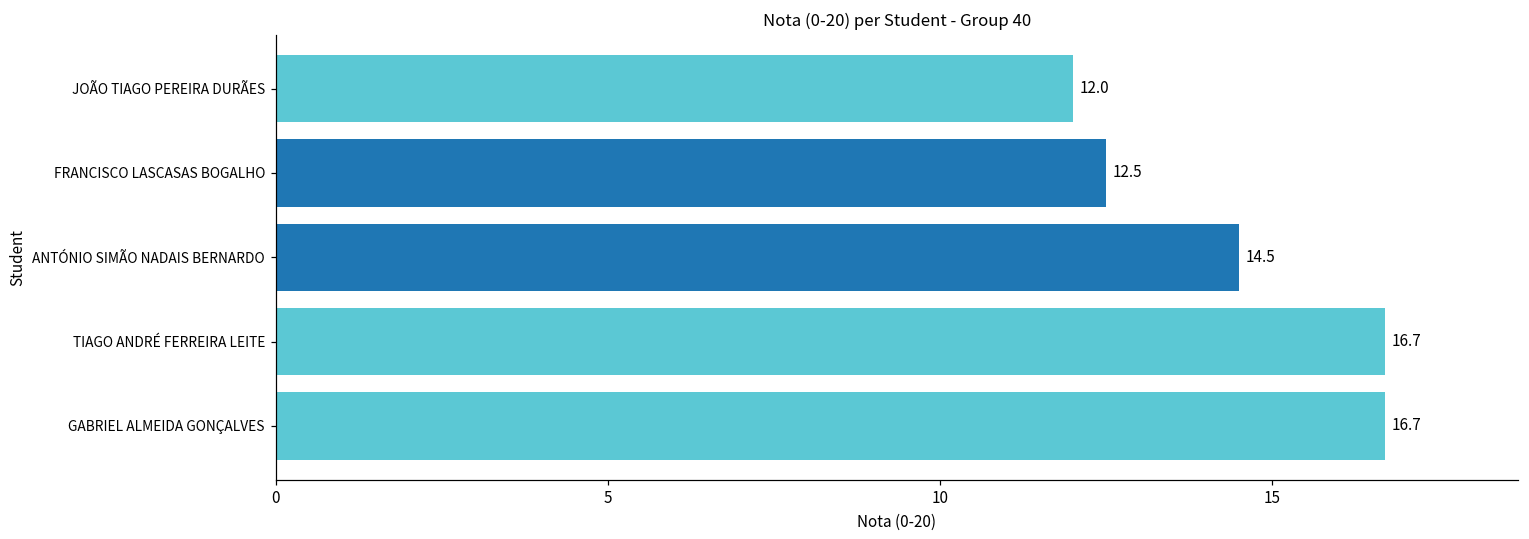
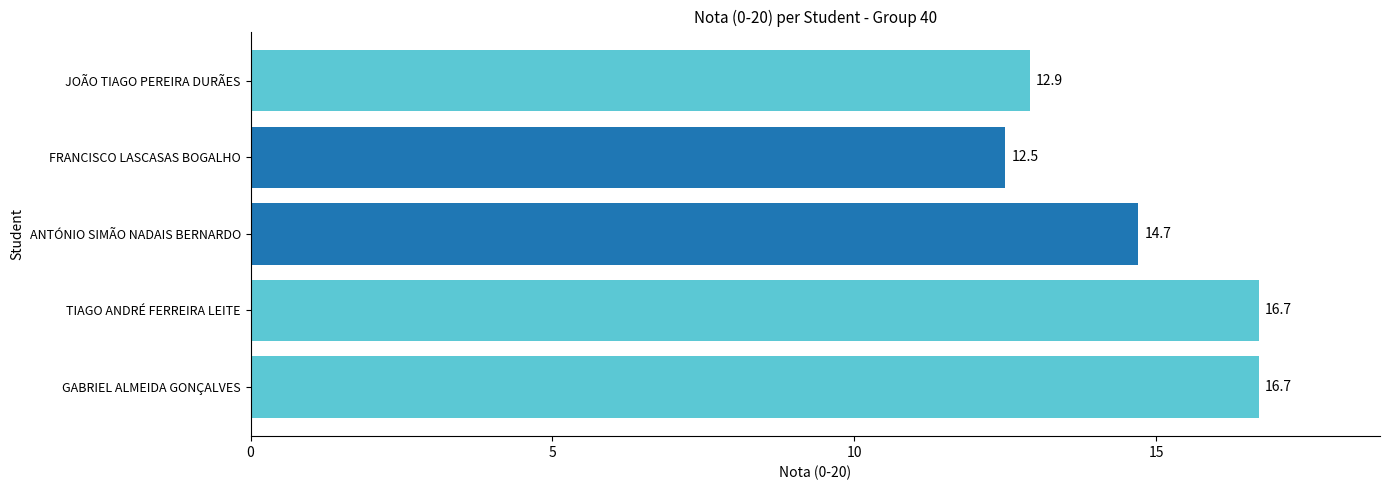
JOÃO TIAGO PEREIRA DURÃES: 12.0 -> 12.9
ANTÓNIO SIMÃO NADAIS BERNARDO: 14.5 -> 14.7
